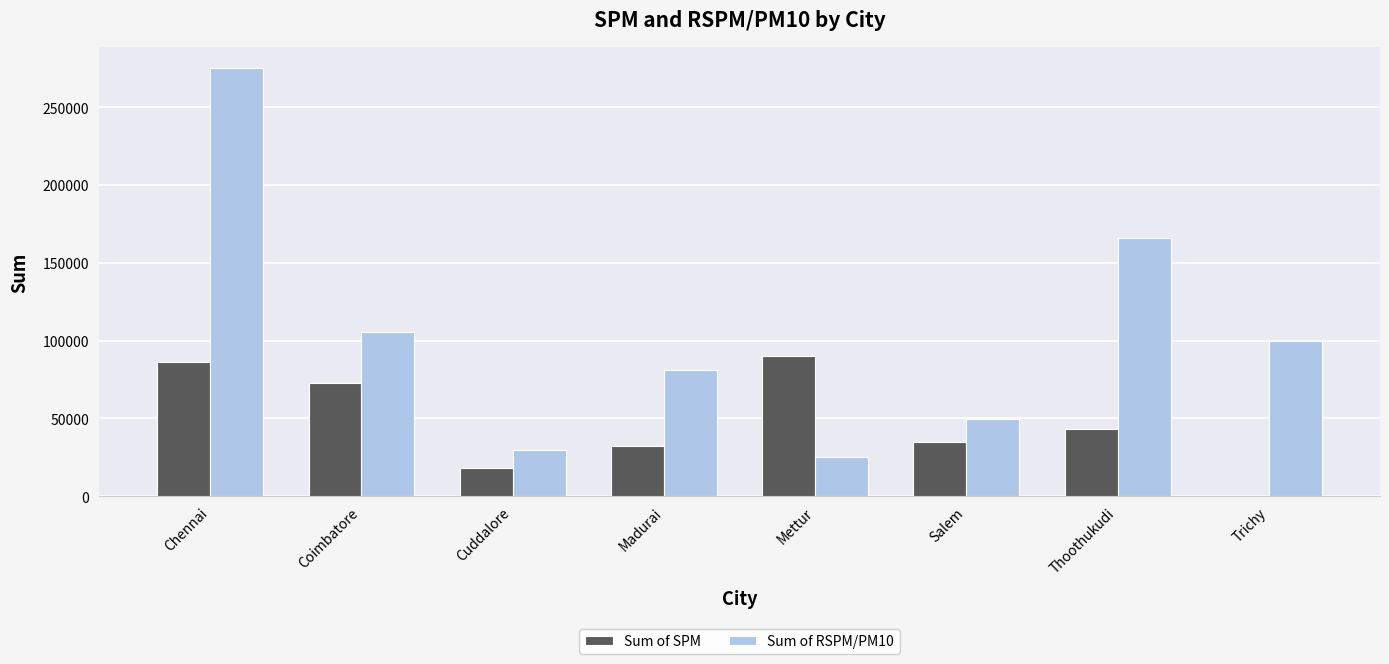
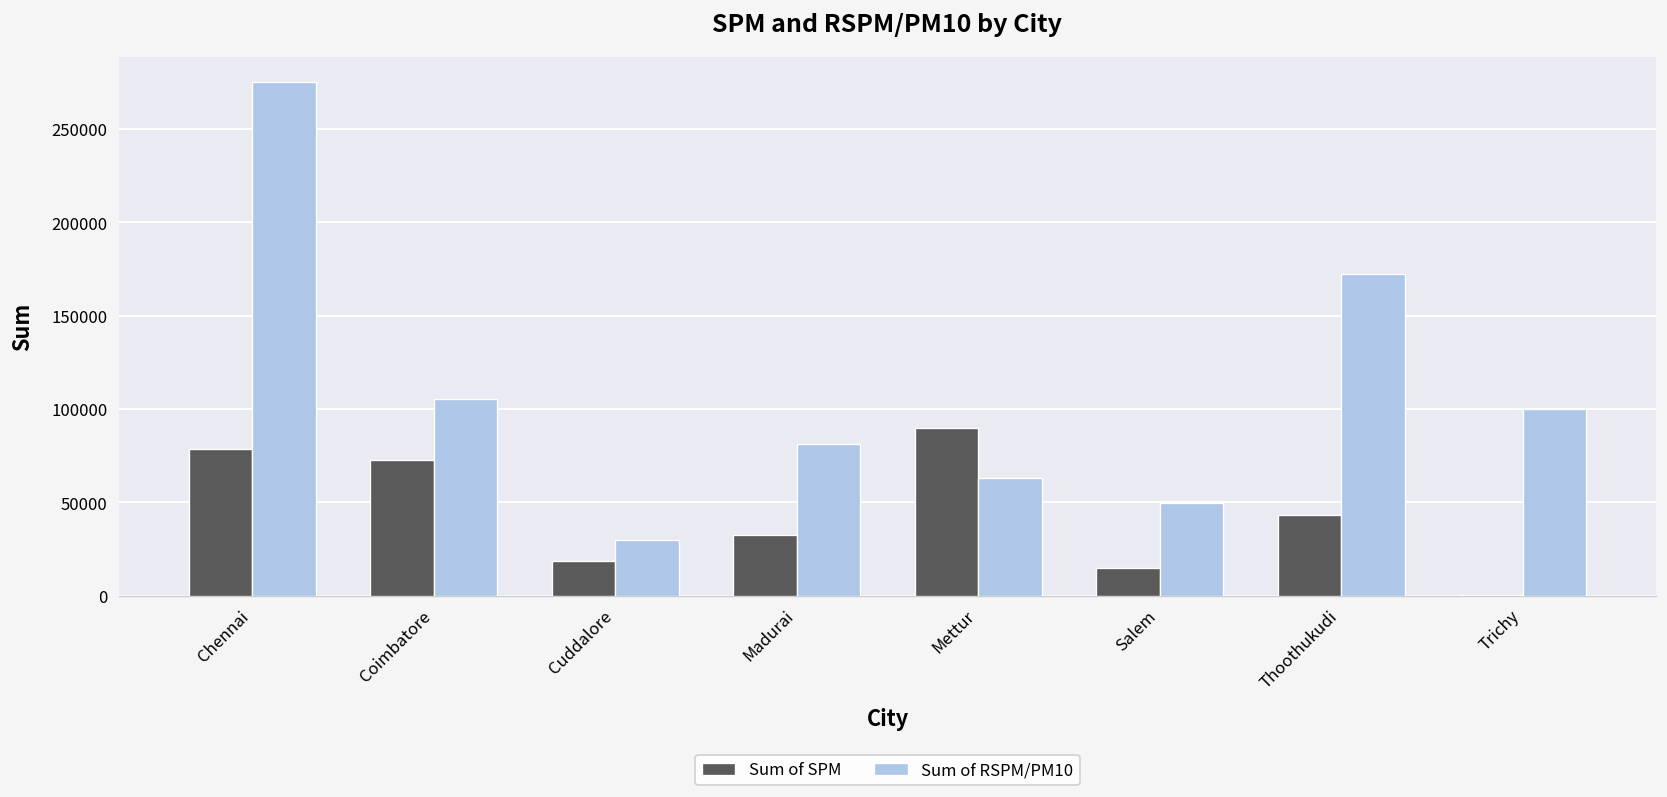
Sum of SPM, Chennai: 86000 -> 78000
Sum of RSPM/PM10, Mettur: 25000 -> 63000
Sum of SPM, Salem: 35000 -> 15000
Sum of RSPM/PM10, Thoothukudi: 166000 -> 173000
